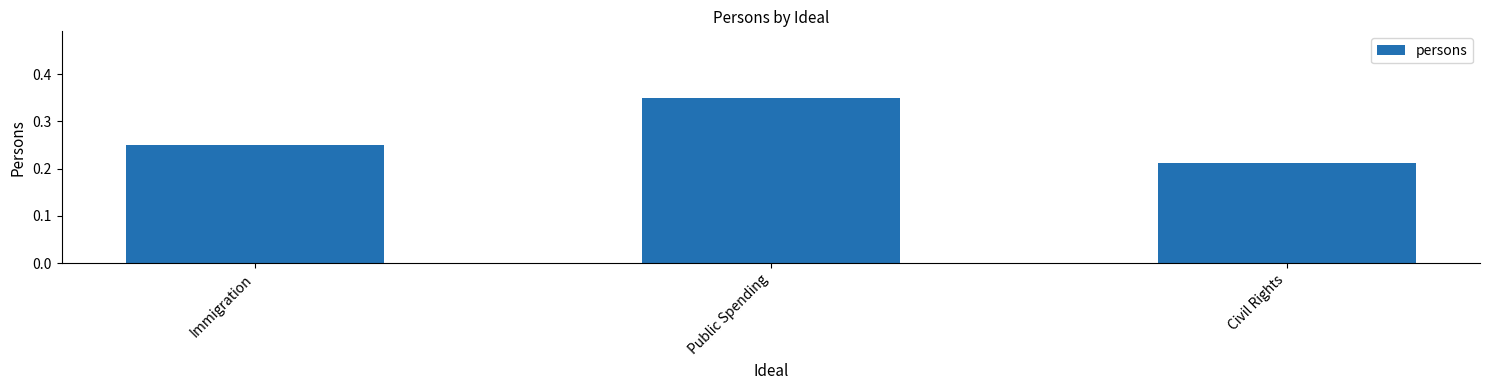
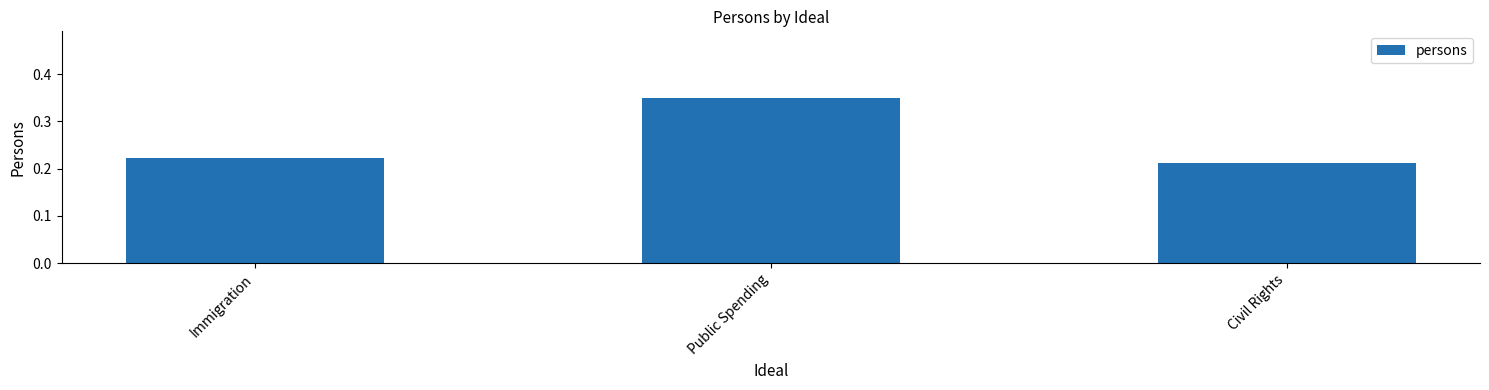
Immigration: 0.25 -> 0.22
